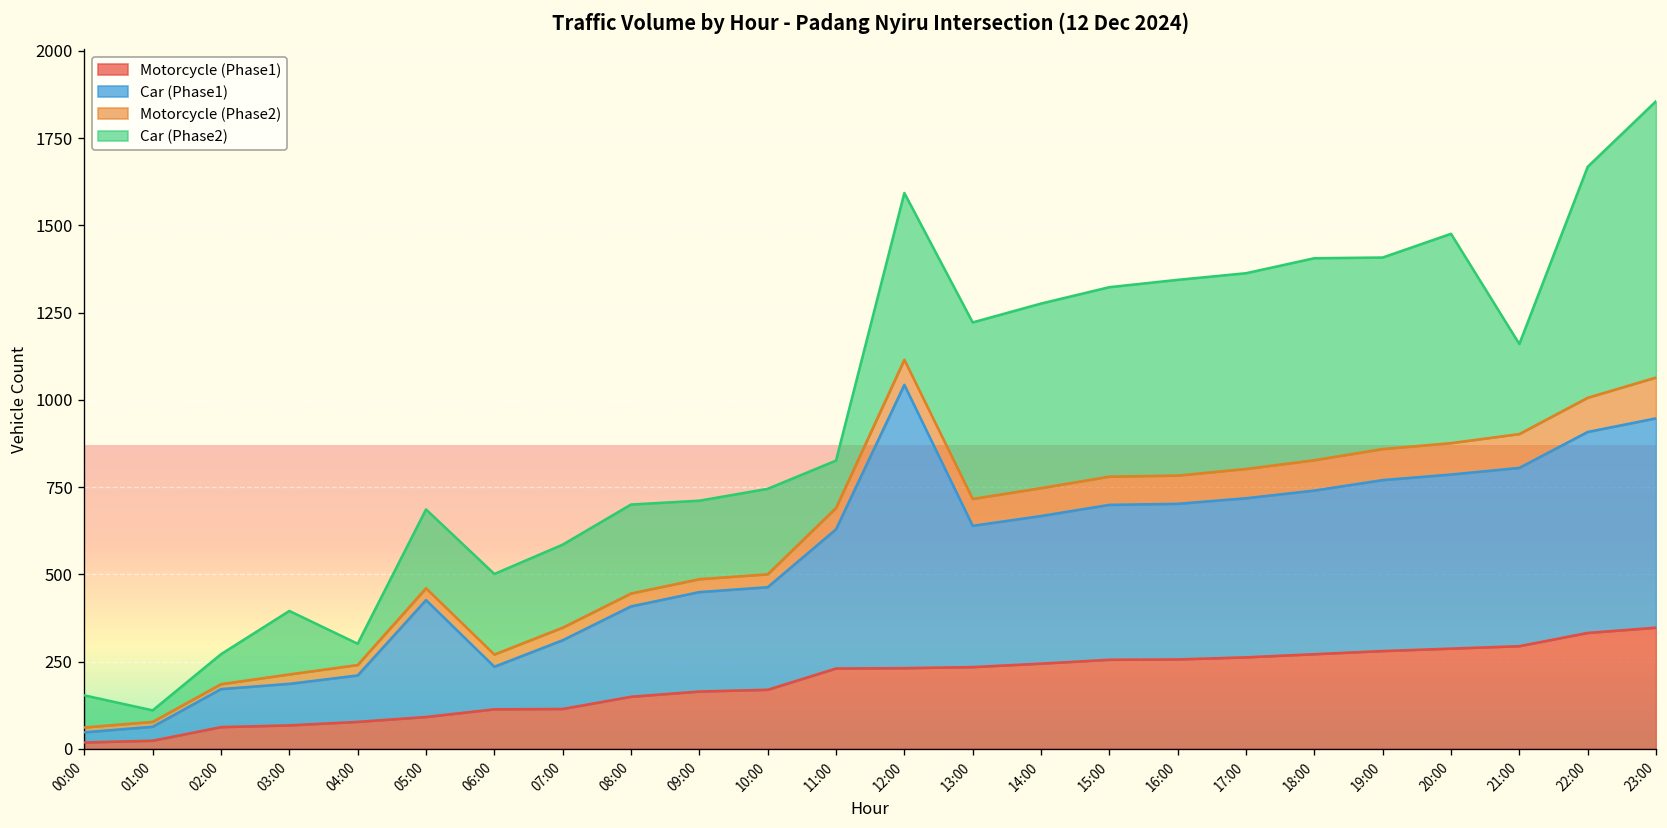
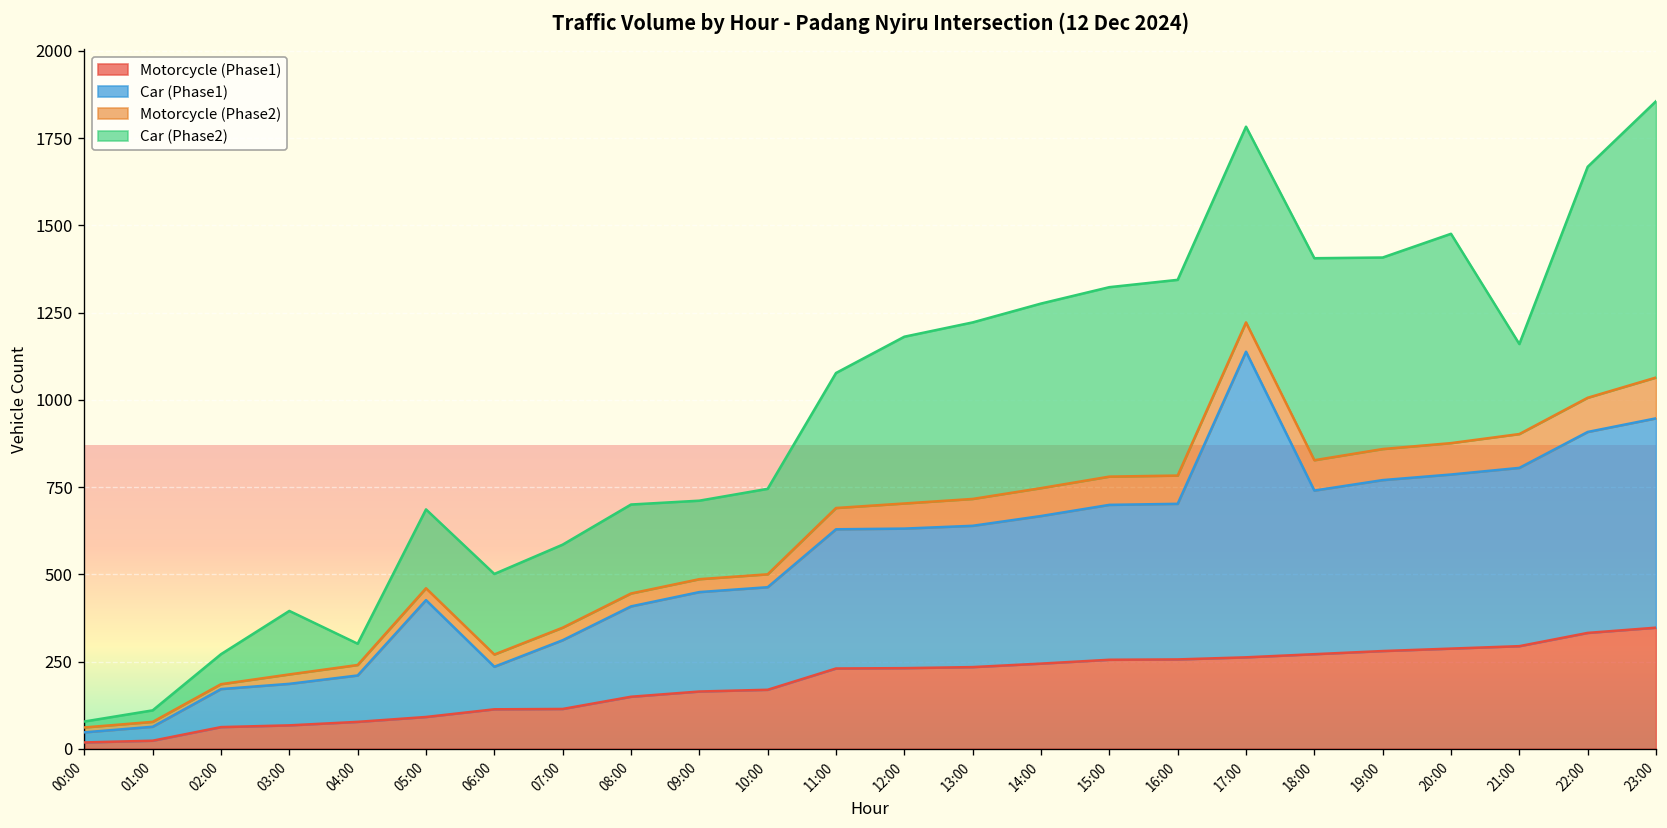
Car (Phase2), 00:00: 90 -> 20
Car (Phase2), 11:00: 140 -> 390
Car (Phase1), 12:00: 810 -> 400
Car (Phase1), 17:00: 460 -> 880
